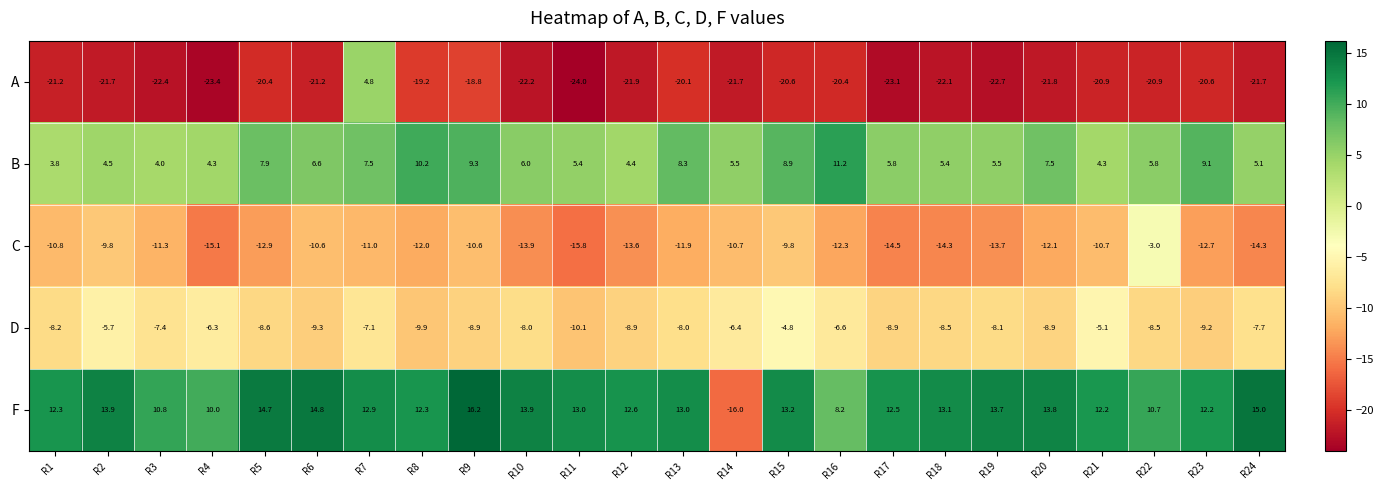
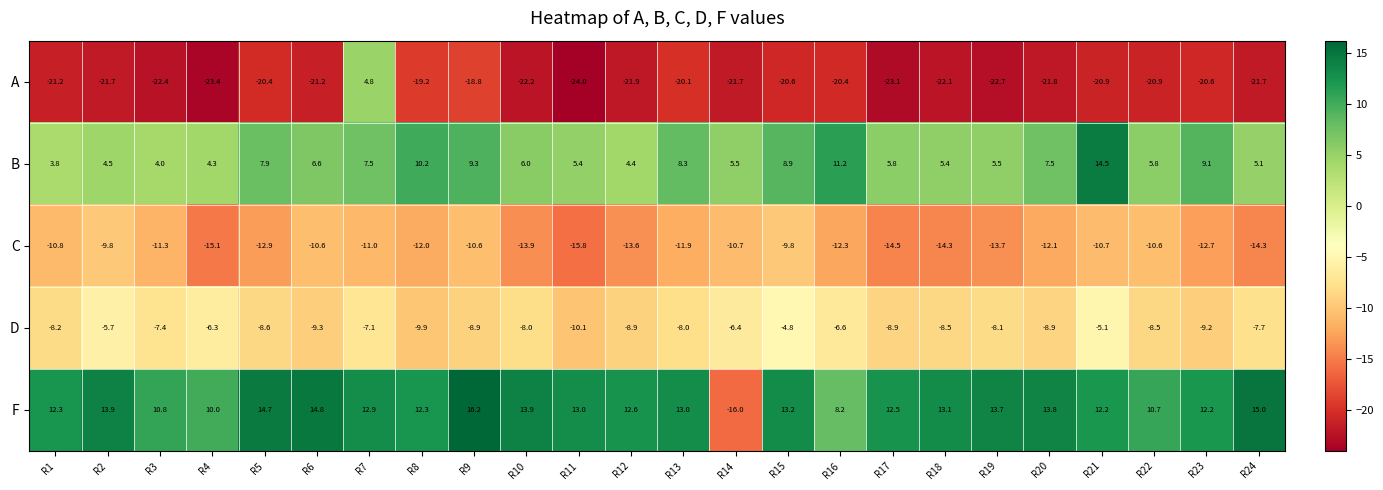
B, R21: 4.3 -> 14.5
C, R22: -3.0 -> -10.6
